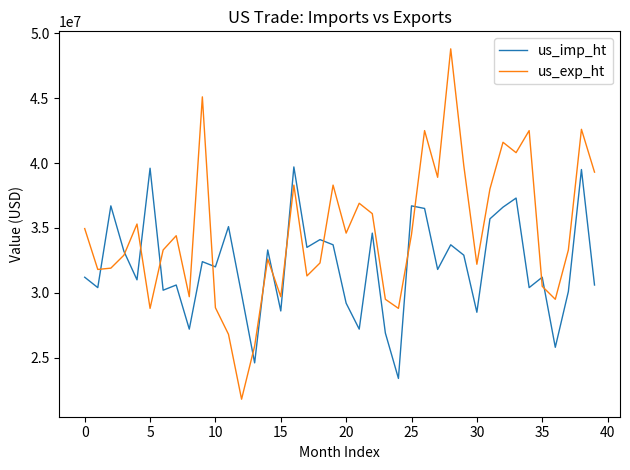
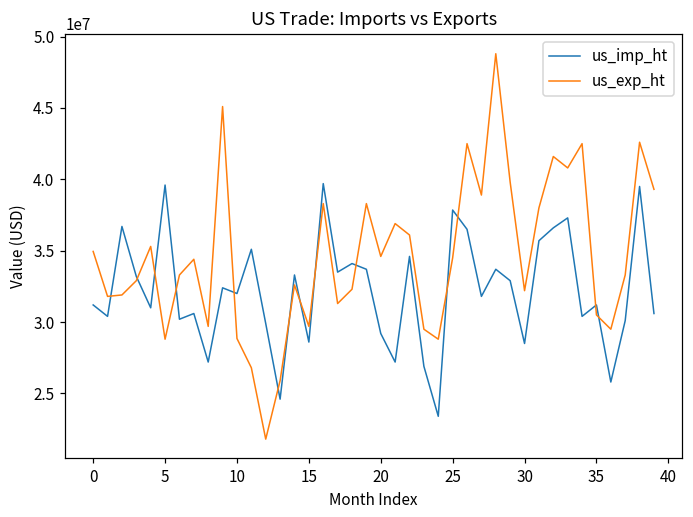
us_imp_ht, 25: 36700000 -> 37800000
